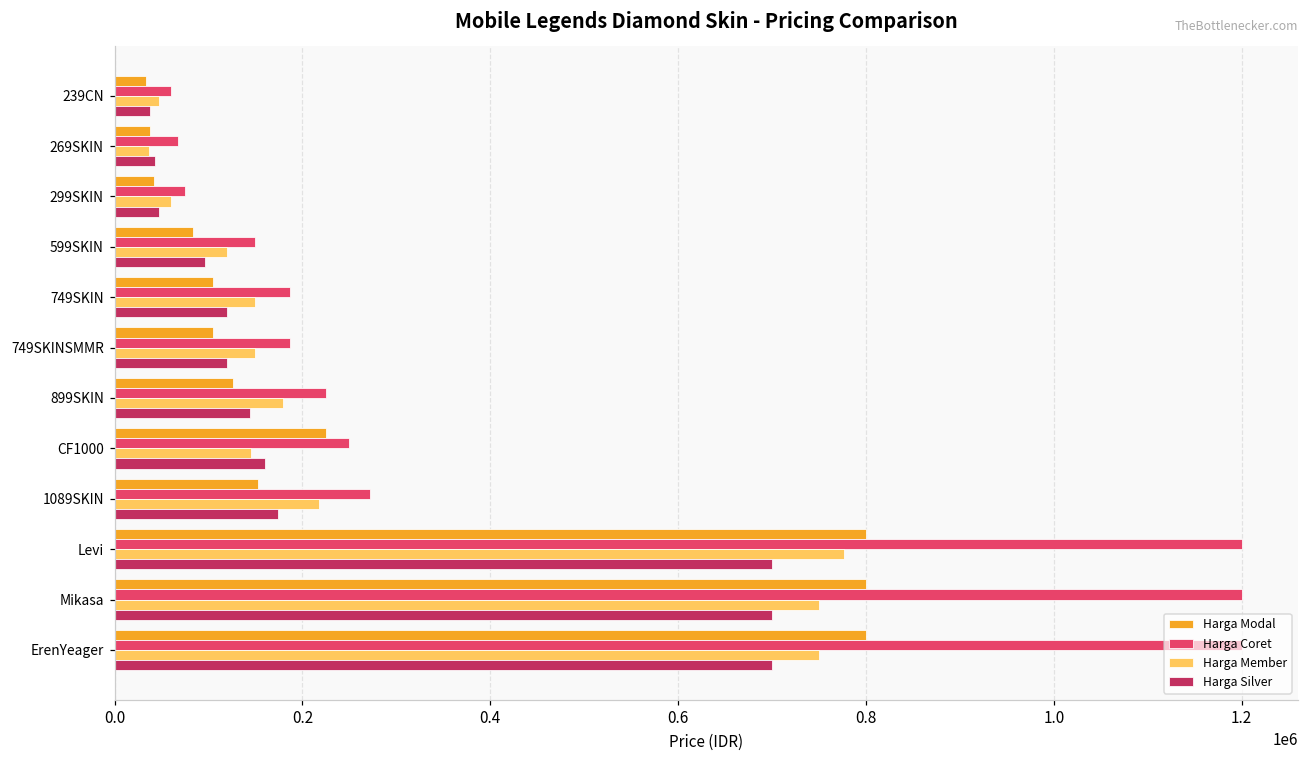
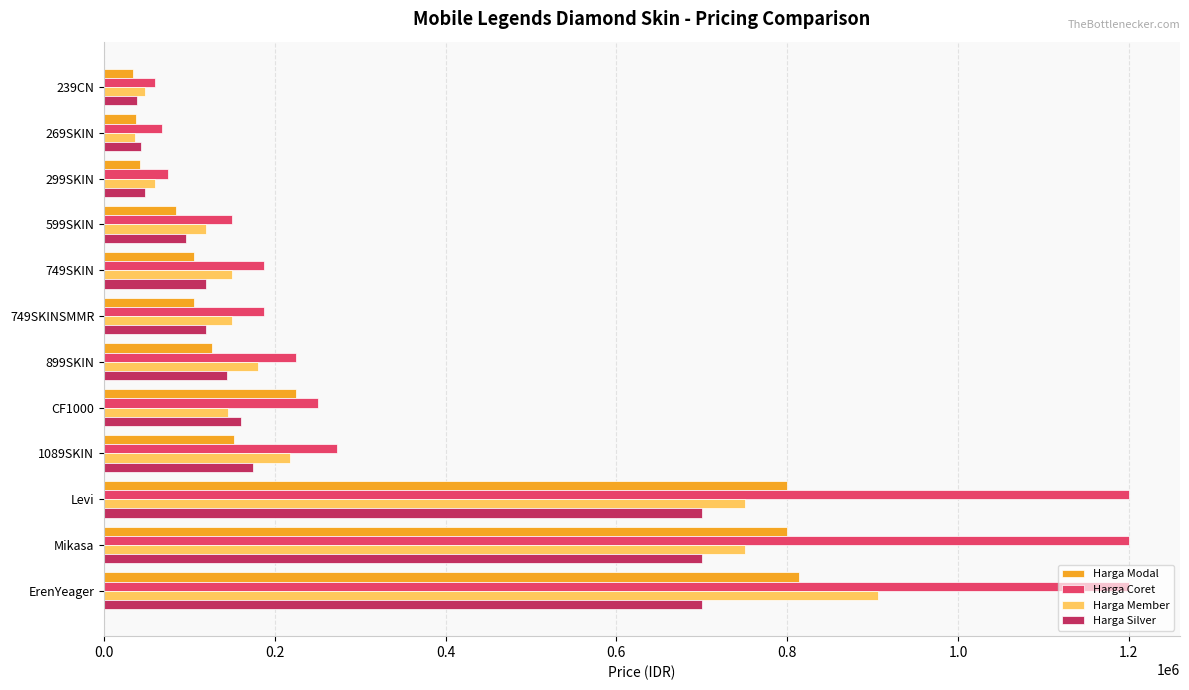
Harga Member, Levi: 780000 -> 750000
Harga Modal, ErenYeager: 800000 -> 810000
Harga Member, ErenYeager: 750000 -> 910000
